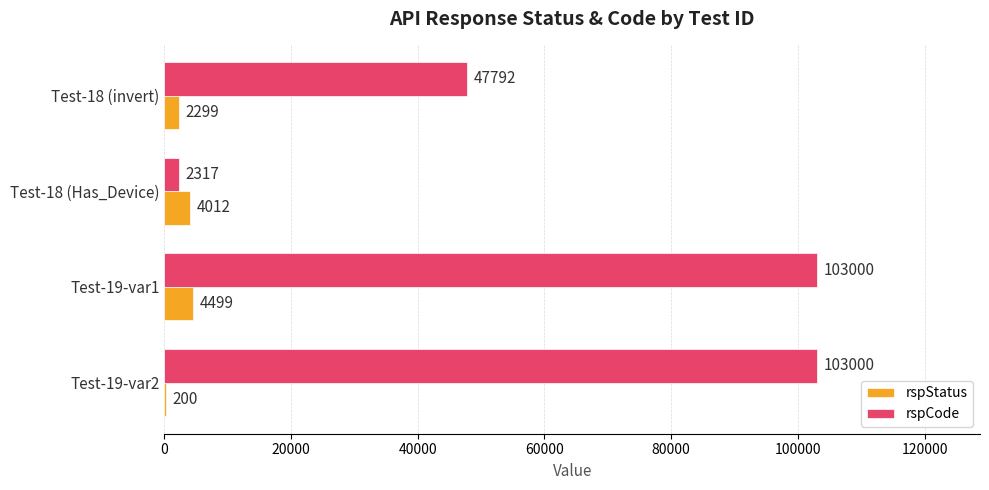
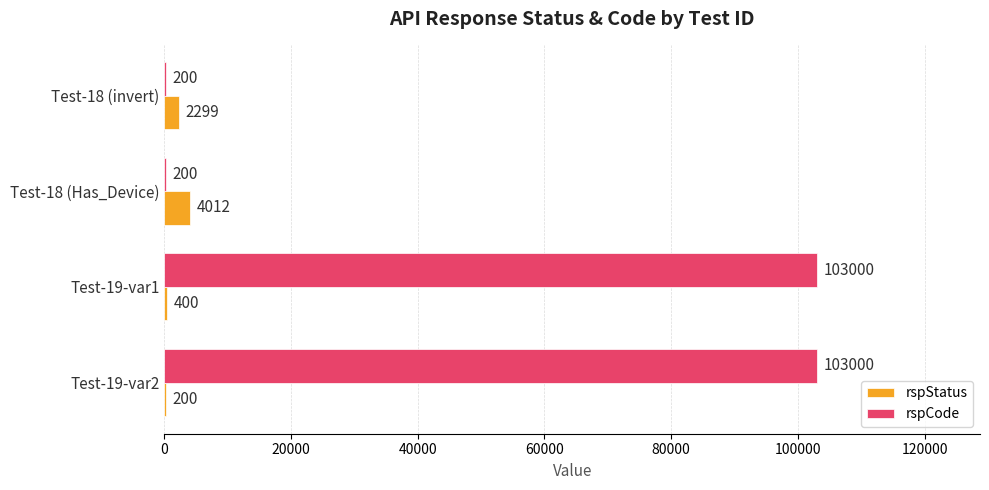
rspCode, Test-18 (invert): 47792 -> 200
rspCode, Test-18 (Has_Device): 2317 -> 200
rspStatus, Test-19-var1: 4499 -> 400
